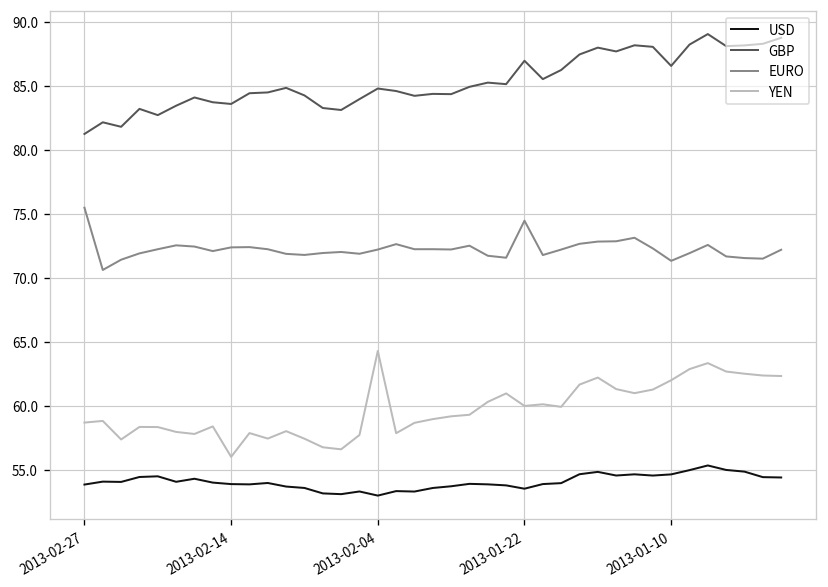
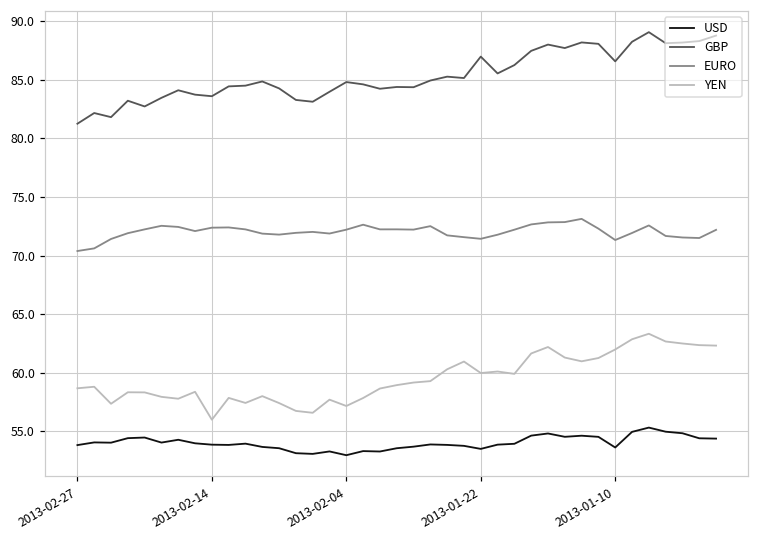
EURO, 2013-02-27: 75.5 -> 70.4
YEN, 2013-02-04: 64.3 -> 57.2
EURO, 2013-01-22: 74.5 -> 71.4
USD, 2013-01-10: 54.6 -> 53.6
